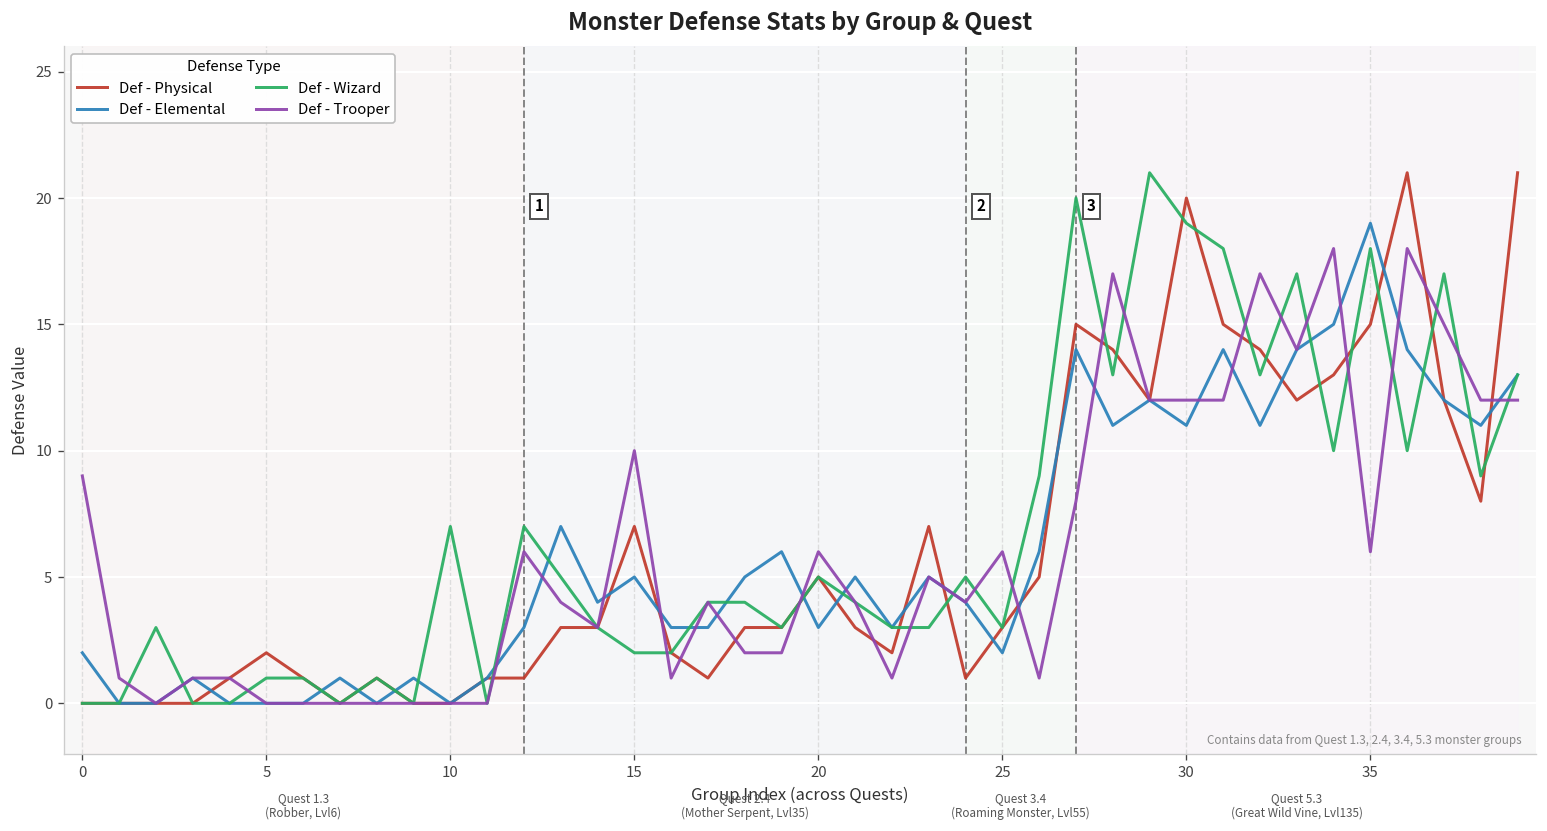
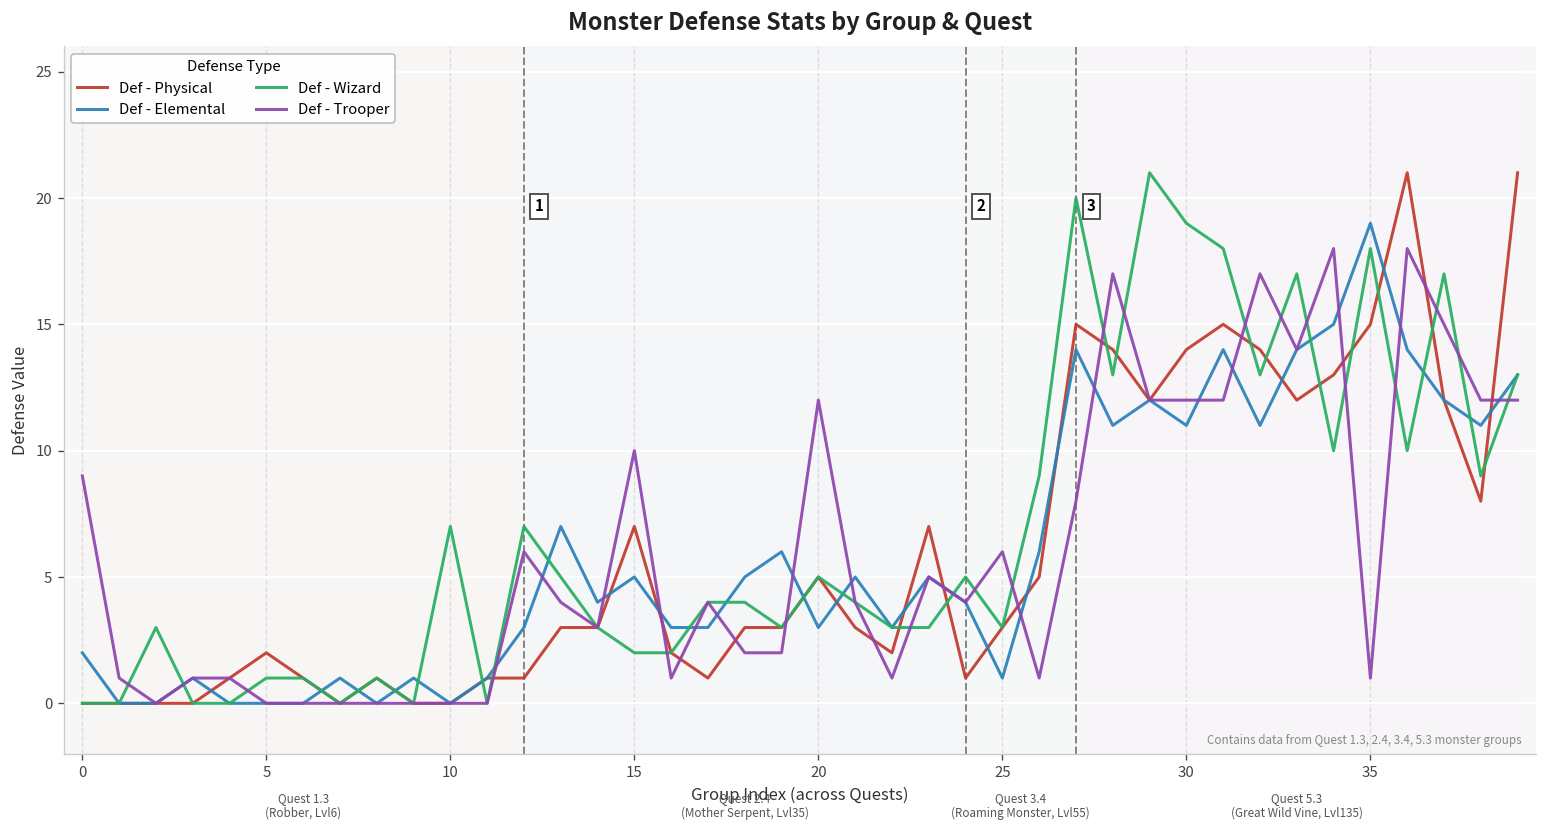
Def - Trooper, 20: 6 -> 12
Def - Elemental, 25: 2 -> 1
Def - Physical, 30: 20 -> 14
Def - Trooper, 35: 6 -> 1
